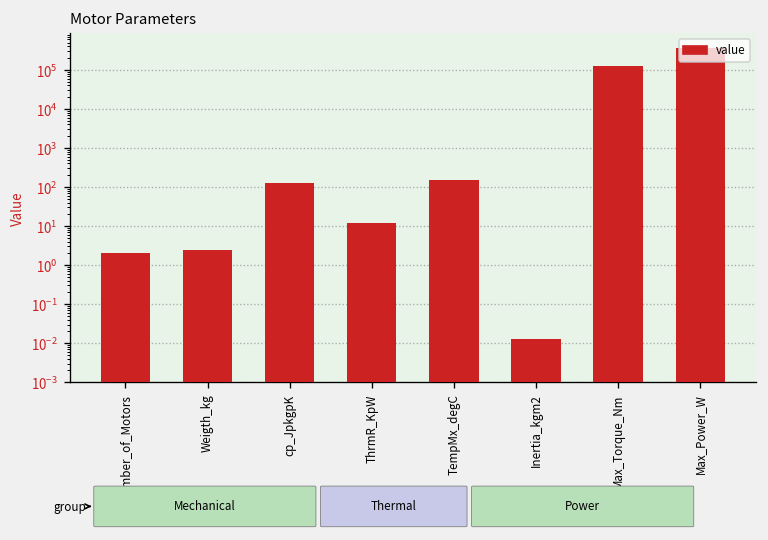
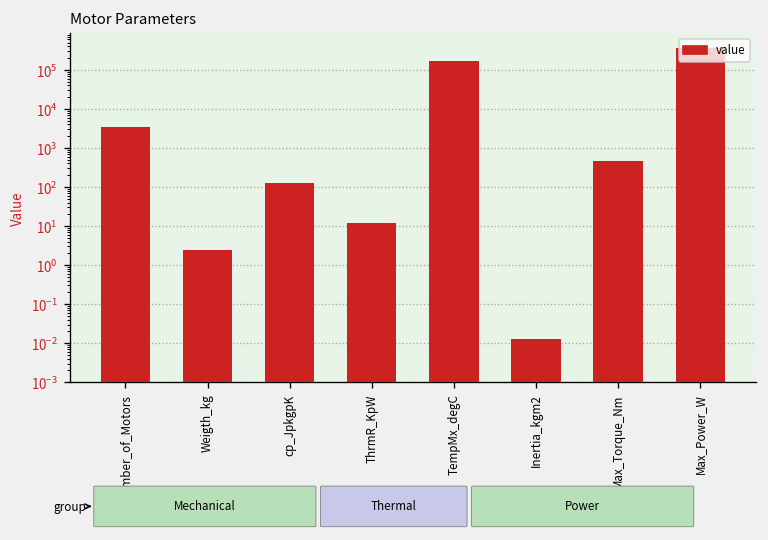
Number_of_Motors: 2 -> 3000
TempMx_degC: 200 -> 200000
Max_Torque_Nm: 130000 -> 500
